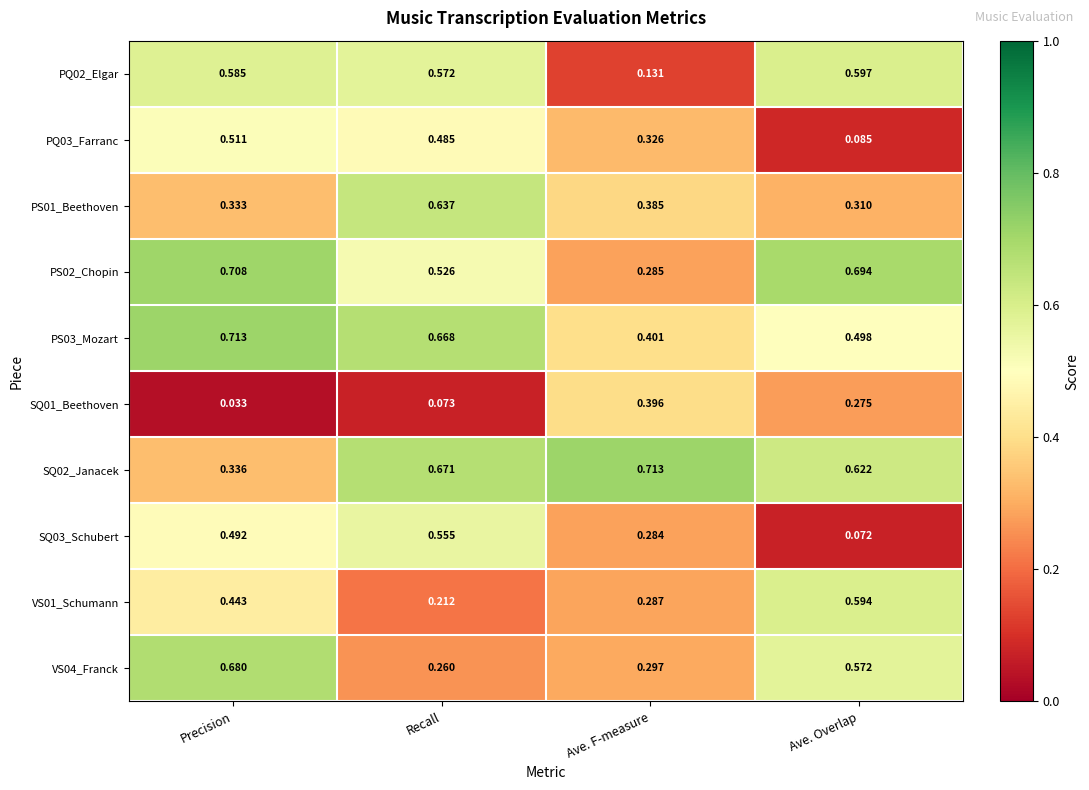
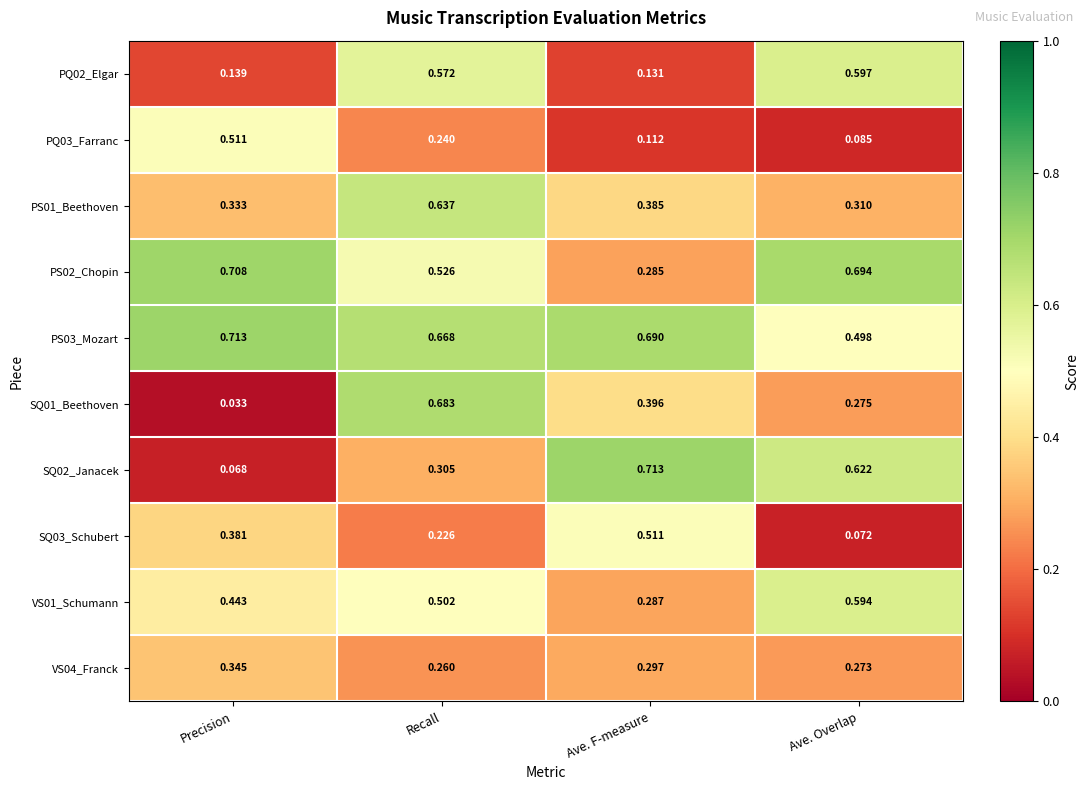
PQ02_Elgar, Precision: 0.585 -> 0.139
PQ03_Farranc, Recall: 0.485 -> 0.240
PQ03_Farranc, Ave. F-measure: 0.326 -> 0.112
PS03_Mozart, Ave. F-measure: 0.401 -> 0.690
SQ01_Beethoven, Recall: 0.073 -> 0.683
SQ02_Janacek, Precision: 0.336 -> 0.068
SQ02_Janacek, Recall: 0.671 -> 0.305
SQ03_Schubert, Precision: 0.492 -> 0.381
SQ03_Schubert, Recall: 0.555 -> 0.226
SQ03_Schubert, Ave. F-measure: 0.284 -> 0.511
VS01_Schumann, Recall: 0.212 -> 0.502
VS04_Franck, Precision: 0.680 -> 0.345
VS04_Franck, Ave. Overlap: 0.572 -> 0.273
